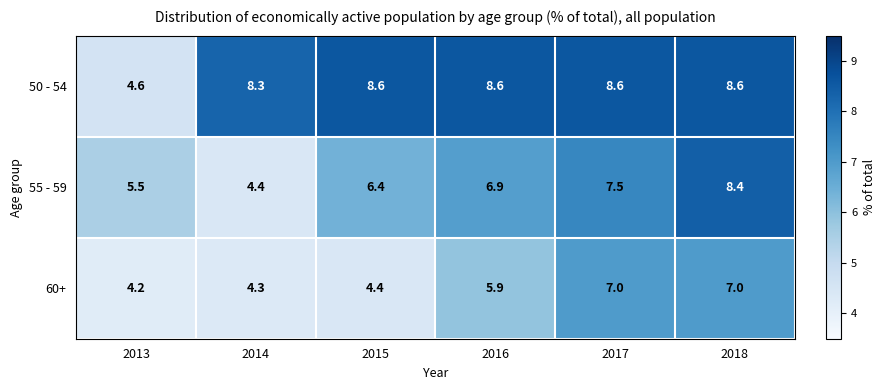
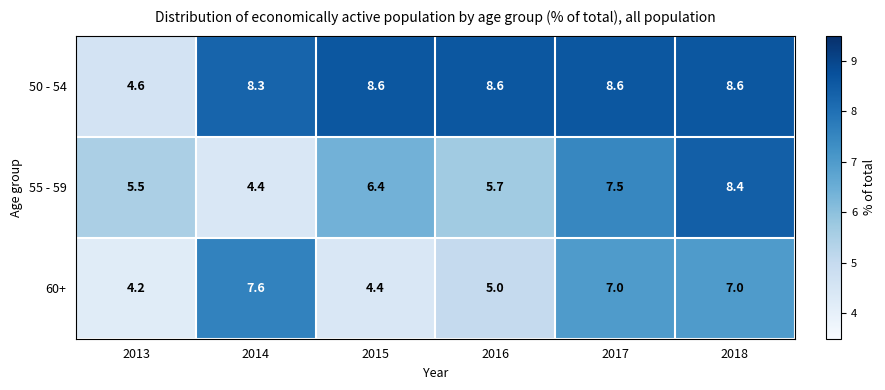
55 - 59, 2016: 6.9 -> 5.7
60+, 2014: 4.3 -> 7.6
60+, 2016: 5.9 -> 5.0
